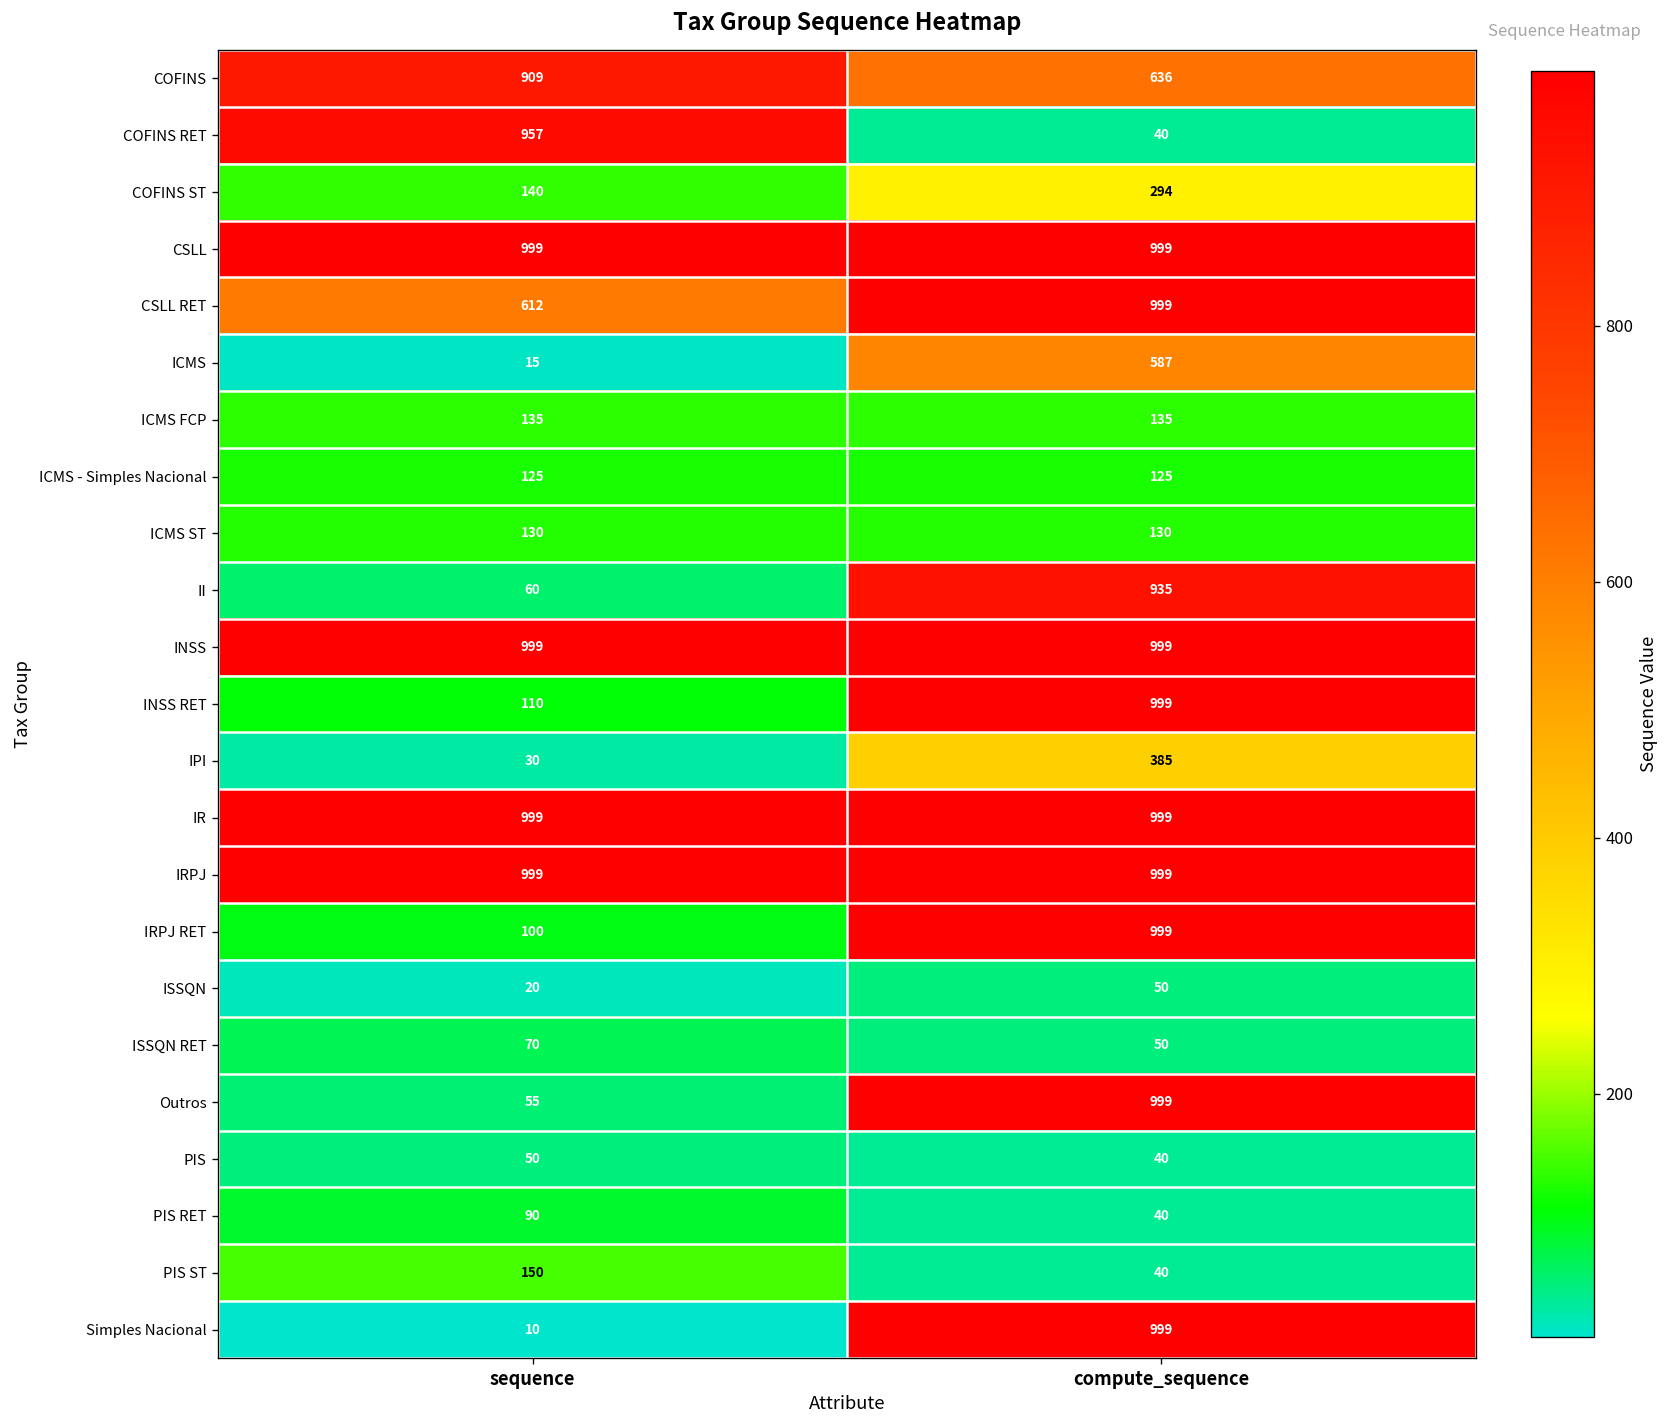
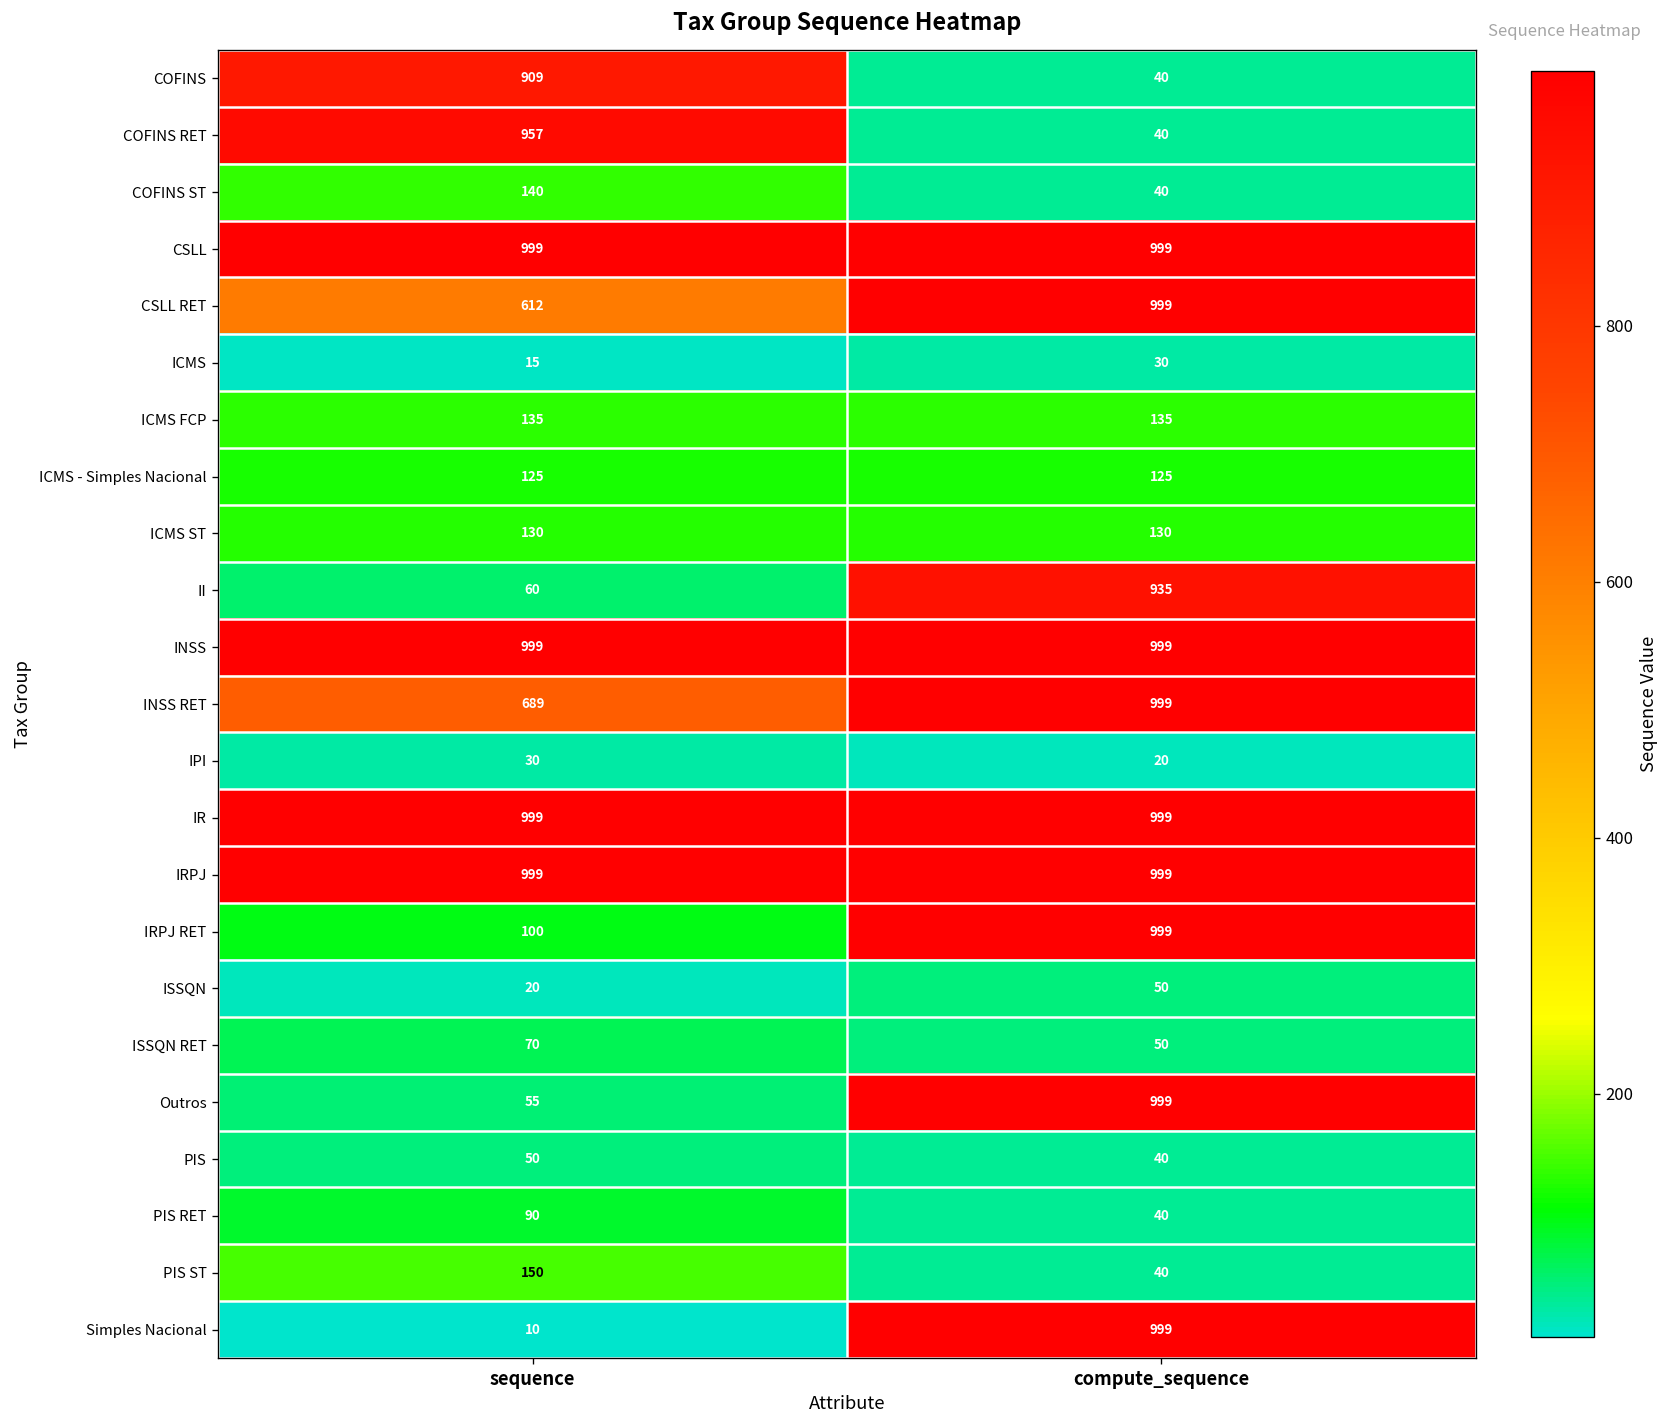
COFINS, compute_sequence: 636 -> 40
COFINS ST, compute_sequence: 294 -> 40
ICMS, compute_sequence: 587 -> 30
INSS RET, sequence: 110 -> 689
IPI, compute_sequence: 385 -> 20
